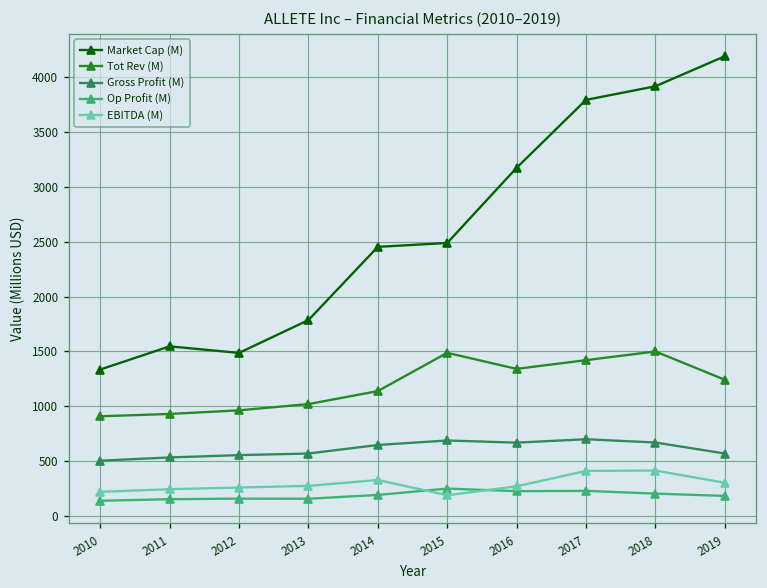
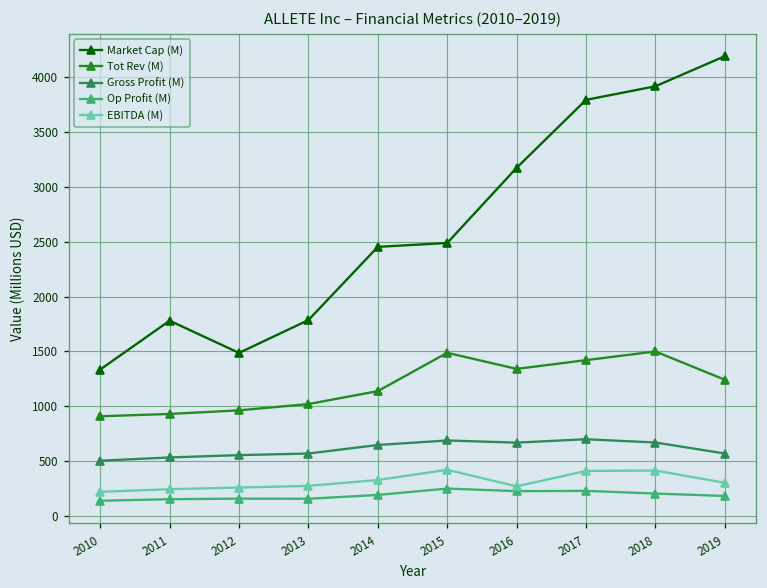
Market Cap (M), 2011: 1500 -> 1800
EBITDA (M), 2015: 200 -> 400
